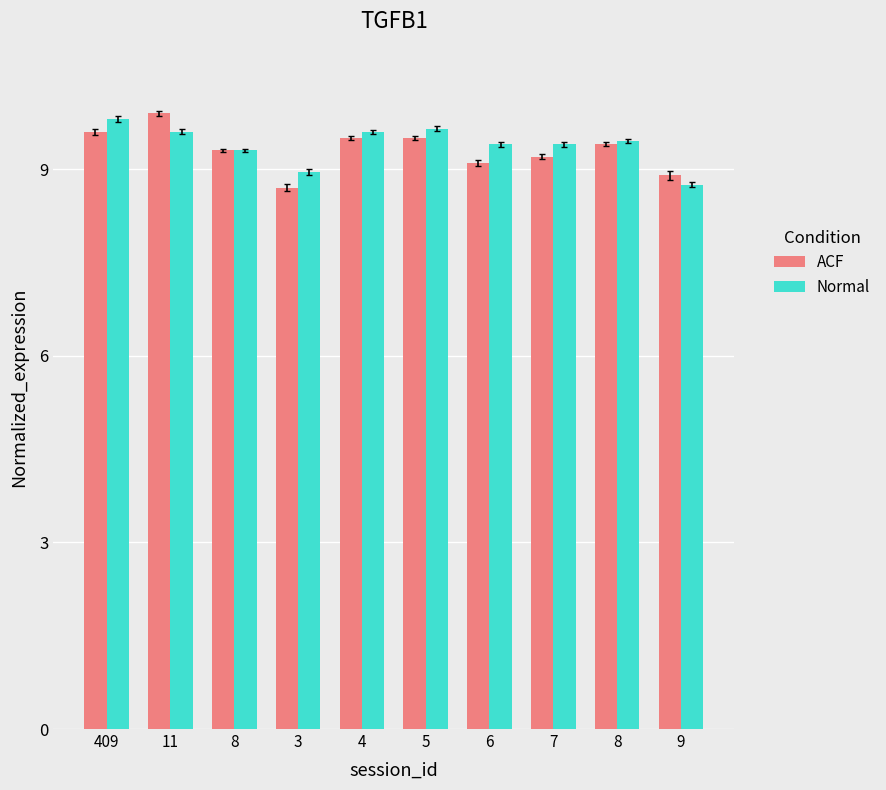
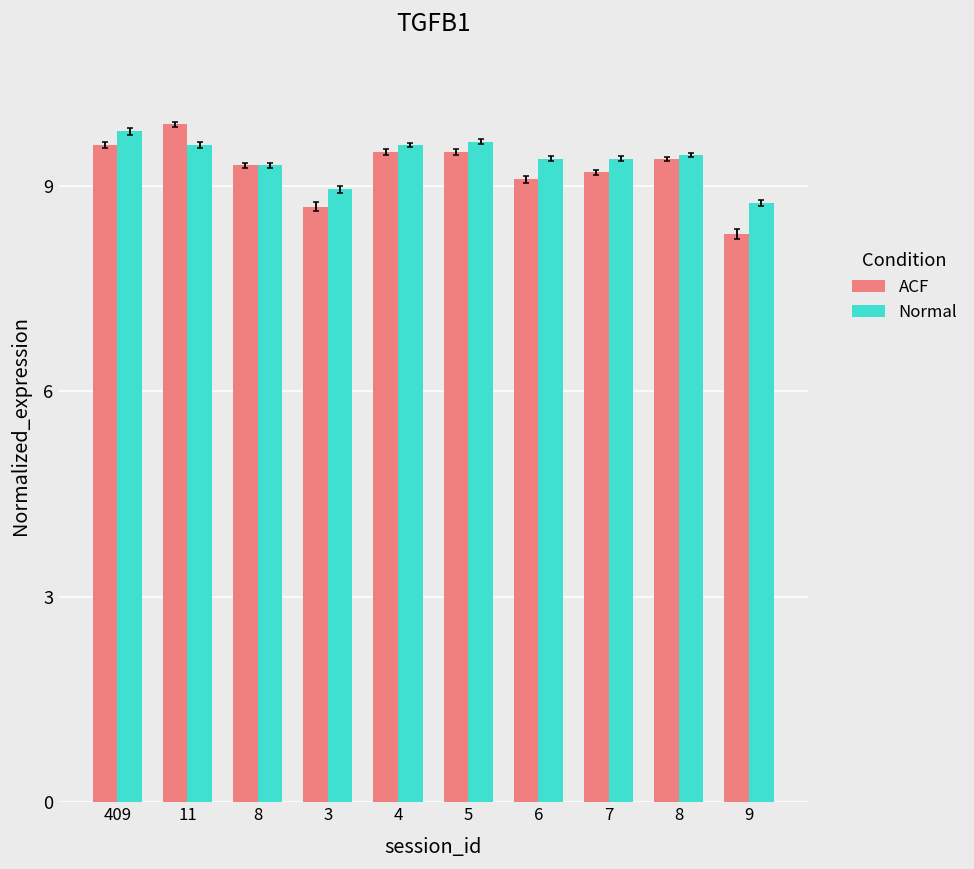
ACF, 9: 8.9 -> 8.3
